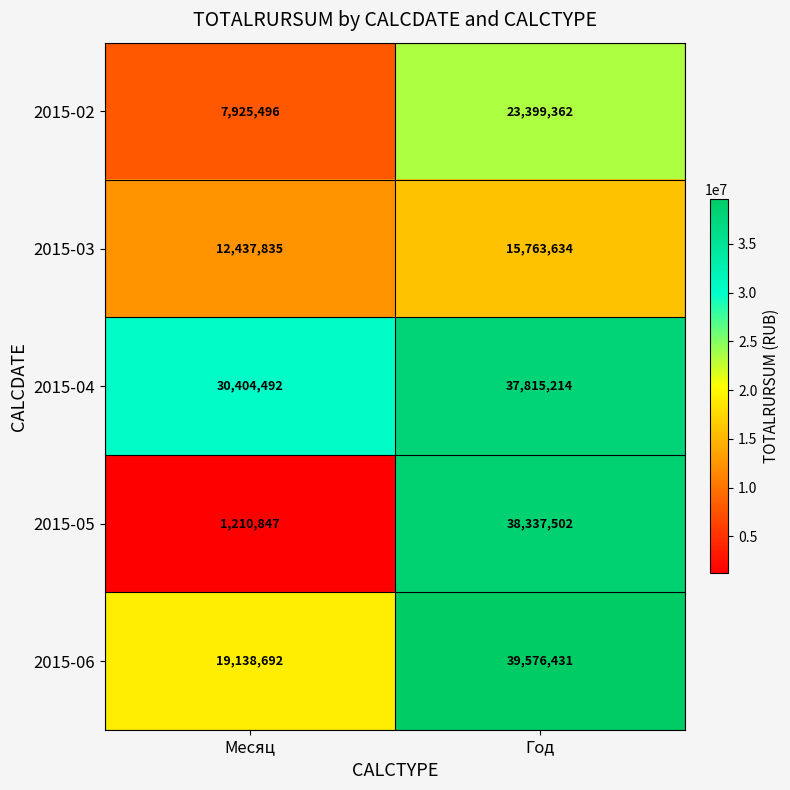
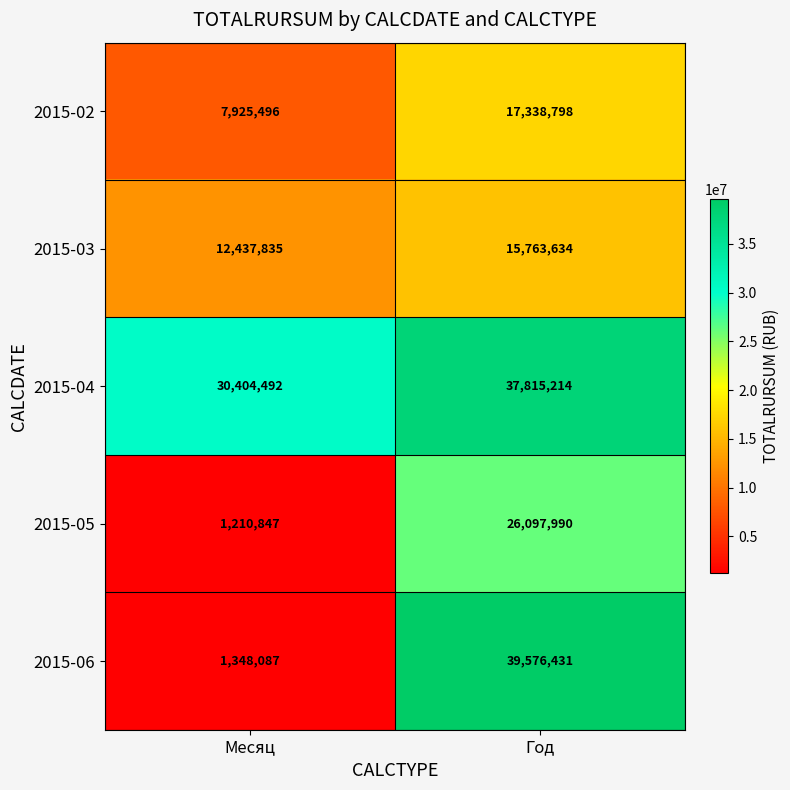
2015-02, Год: 23,399,362 -> 17,338,798
2015-05, Год: 38,337,502 -> 26,097,990
2015-06, Месяц: 19,138,692 -> 1,348,087
